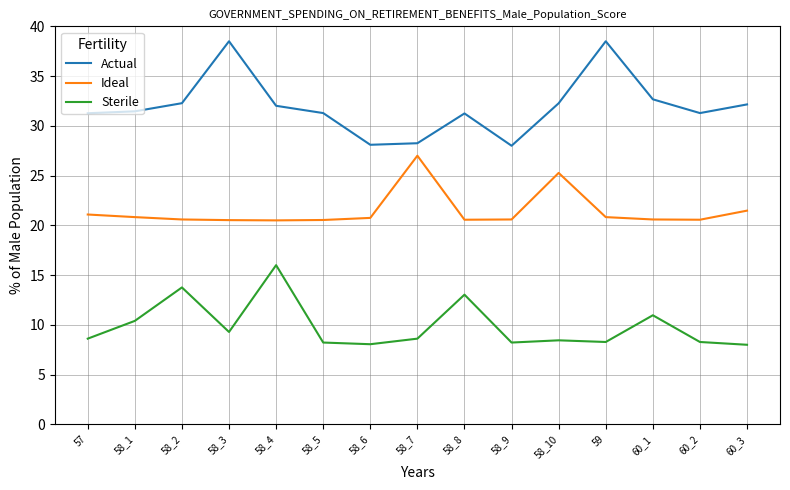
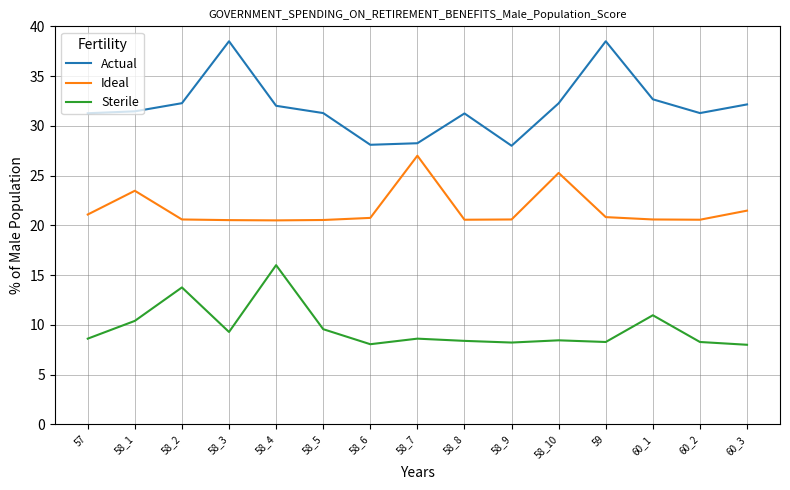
Ideal, 58_1: 21 -> 23
Sterile, 58_5: 8 -> 10
Sterile, 58_8: 13 -> 8
